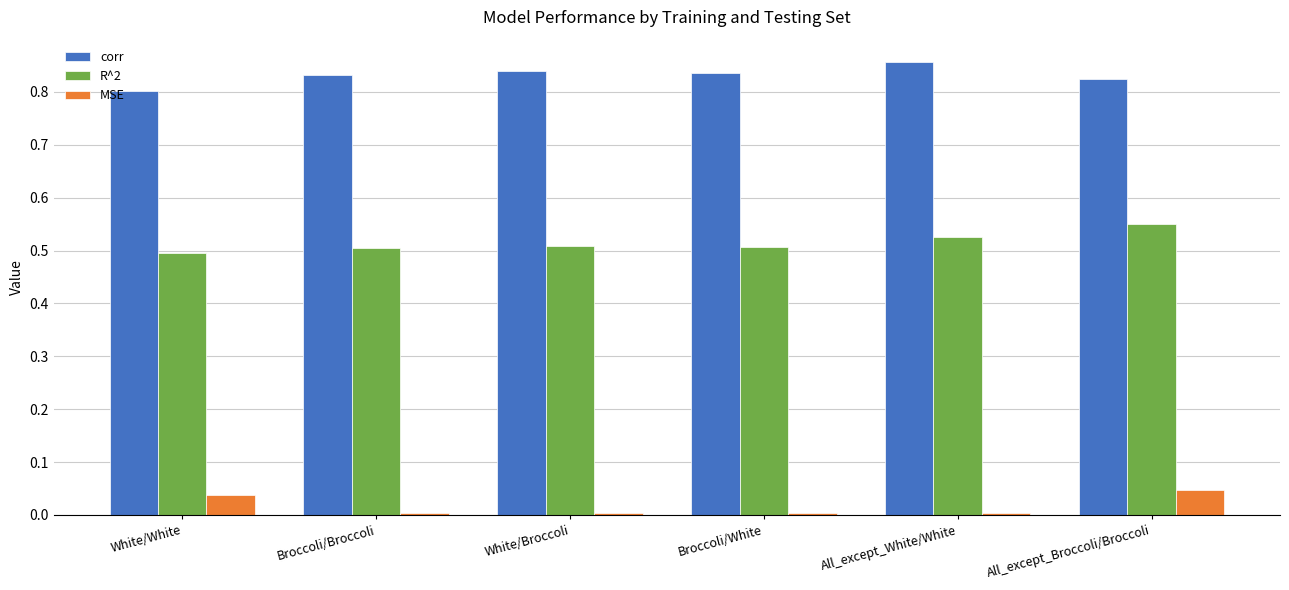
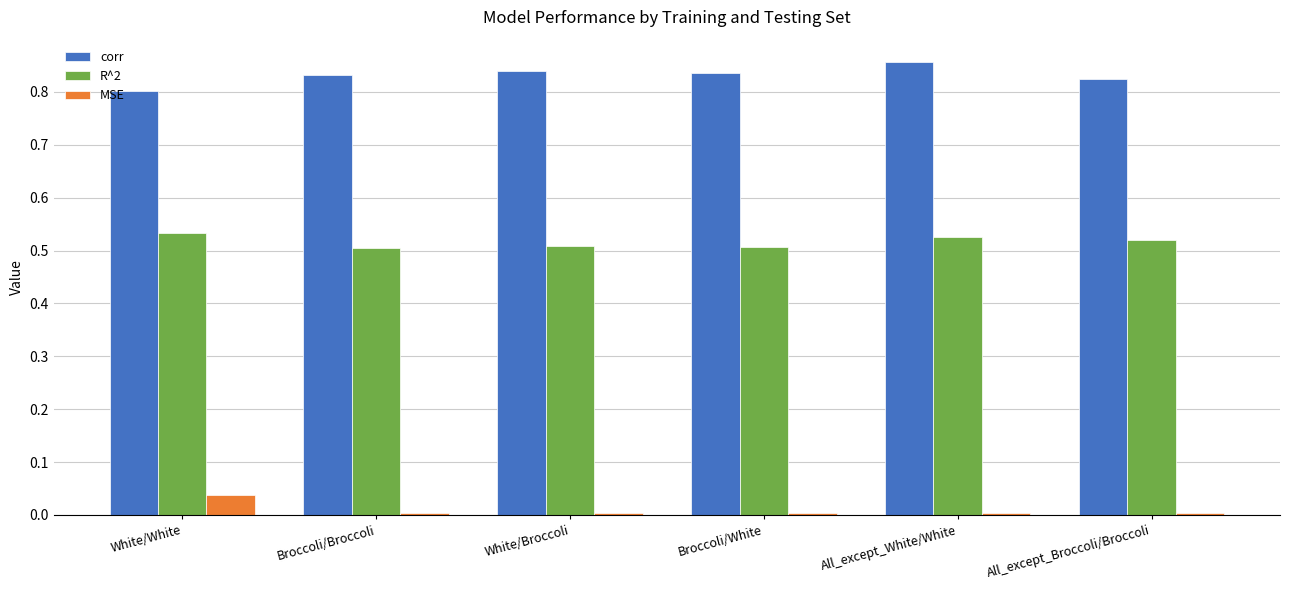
R^2, White/White: 0.50 -> 0.53
R^2, All_except_Broccoli/Broccoli: 0.55 -> 0.52
MSE, All_except_Broccoli/Broccoli: 0.05 -> 0.00
